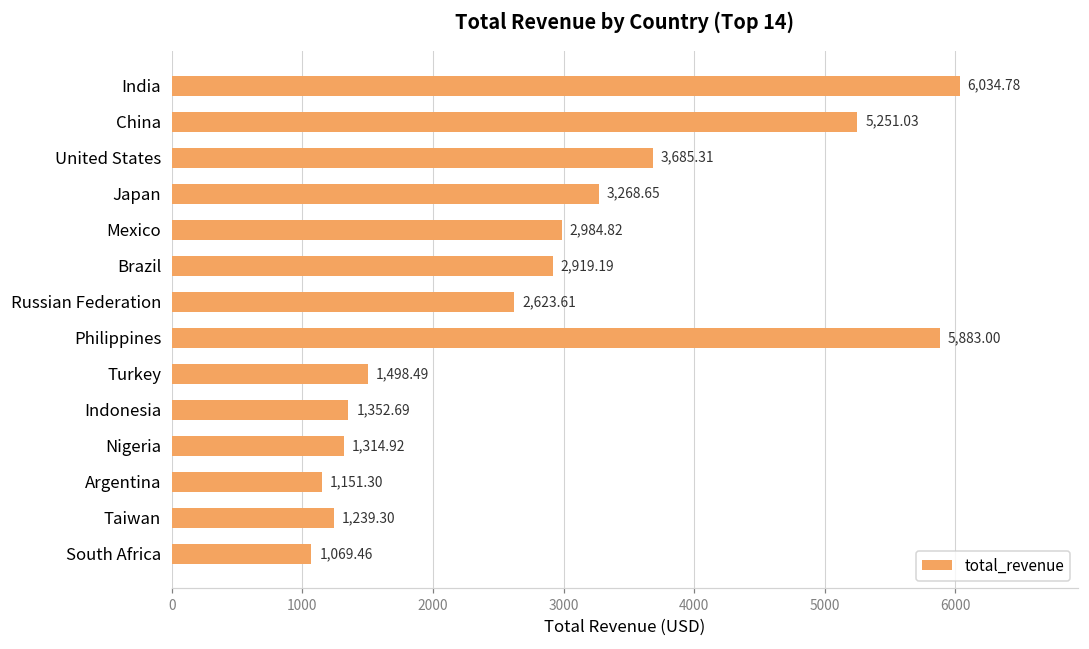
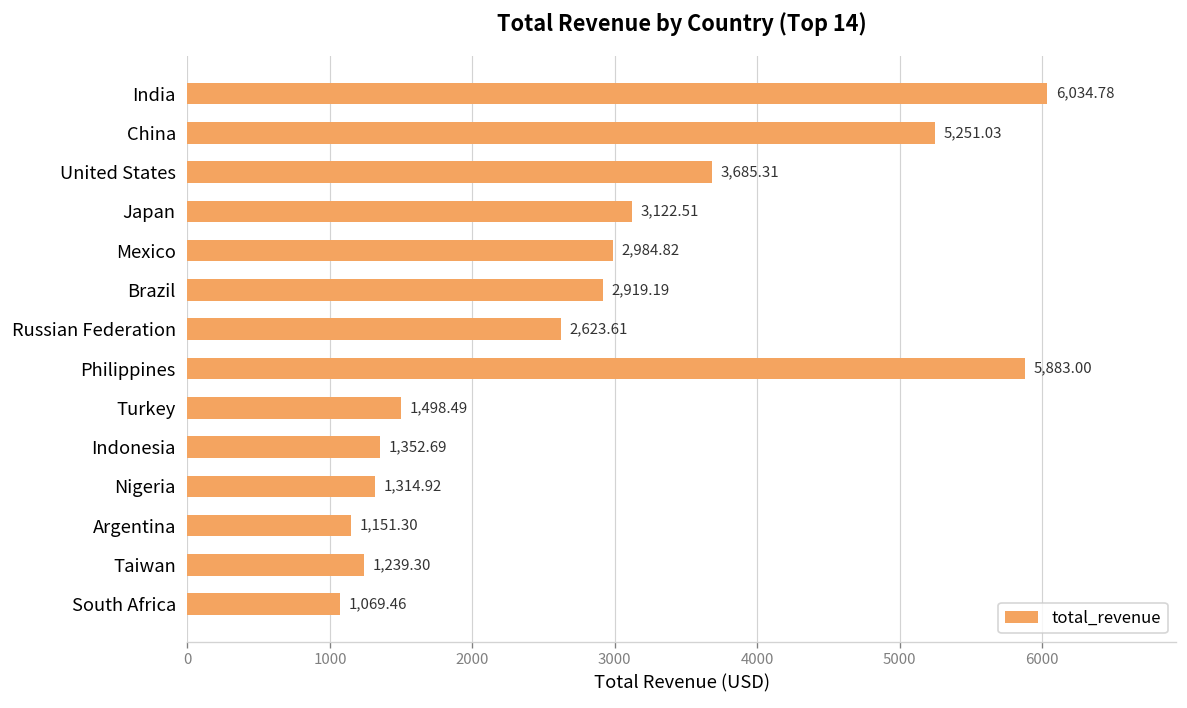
Japan: 3,268.65 -> 3,122.51
